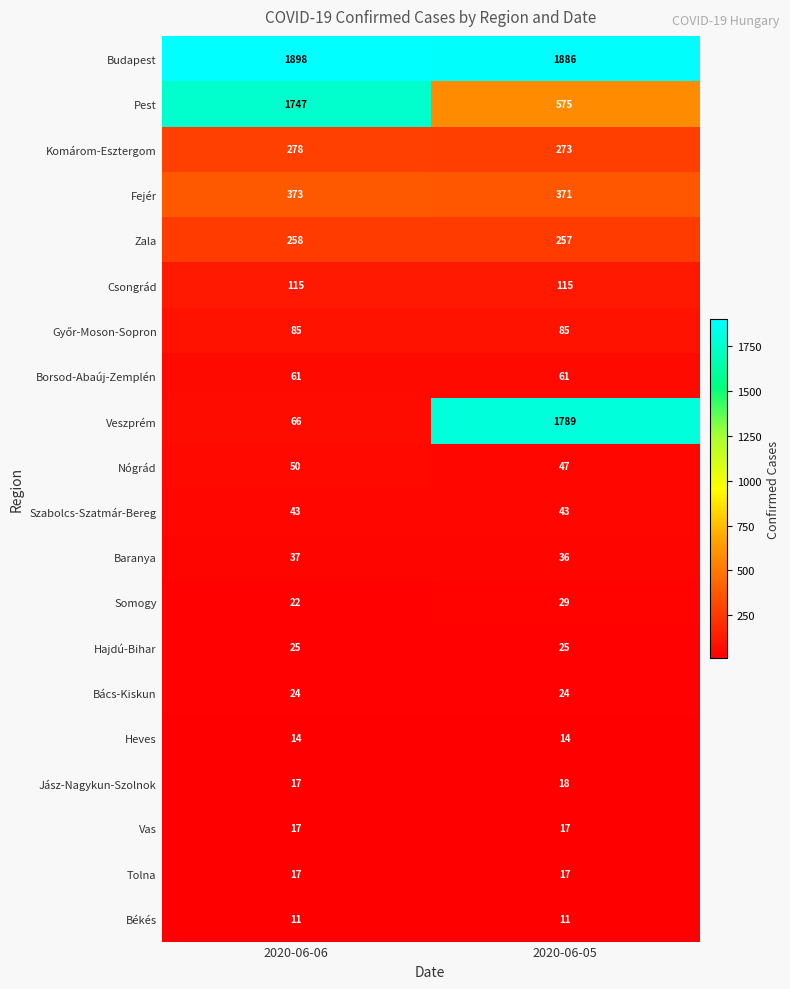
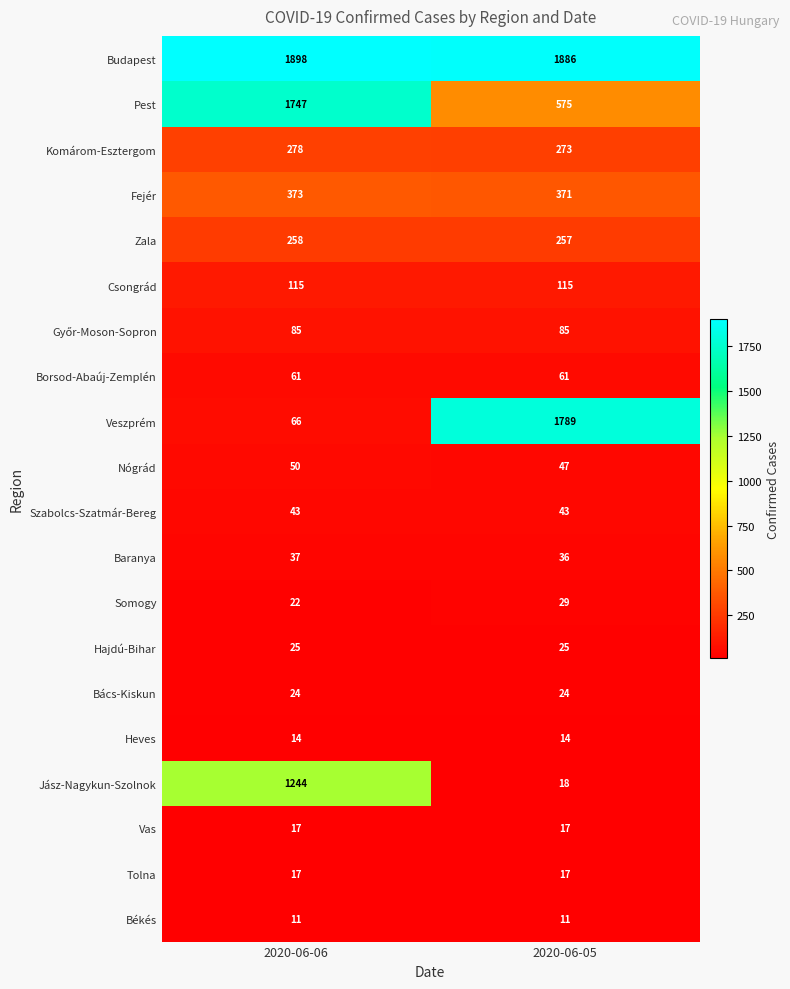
Jász-Nagykun-Szolnok, 2020-06-06: 17 -> 1244
